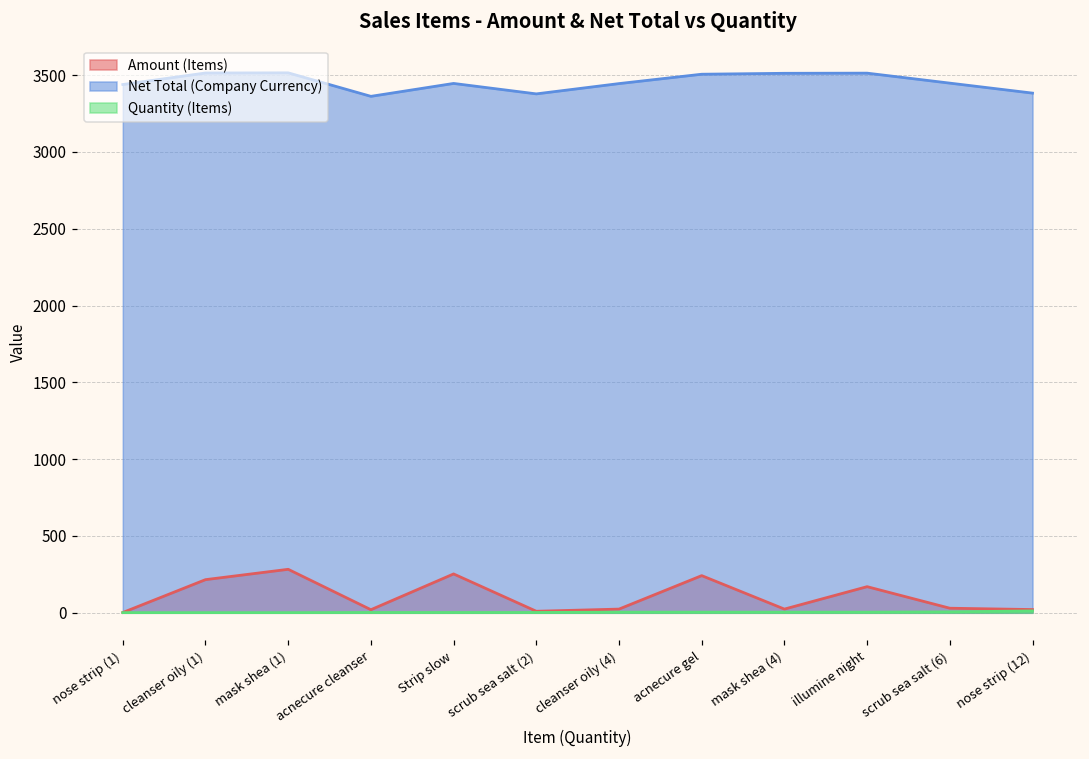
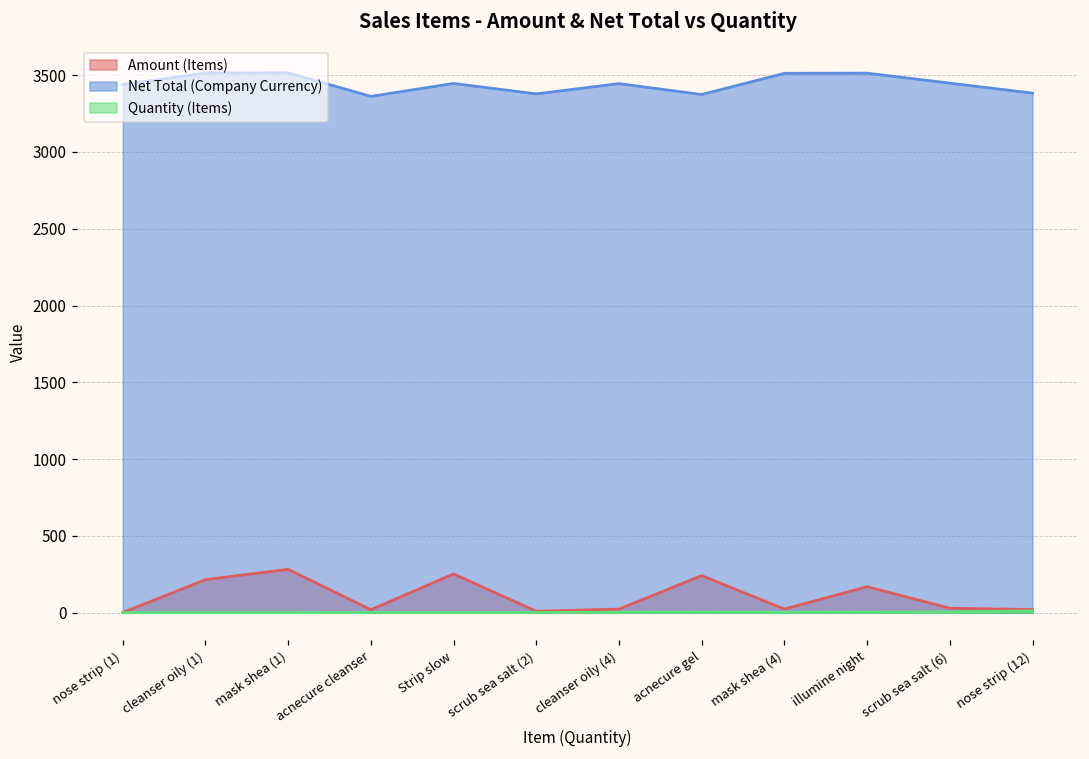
Net Total (Company Currency), acnecure gel: 3510 -> 3370
